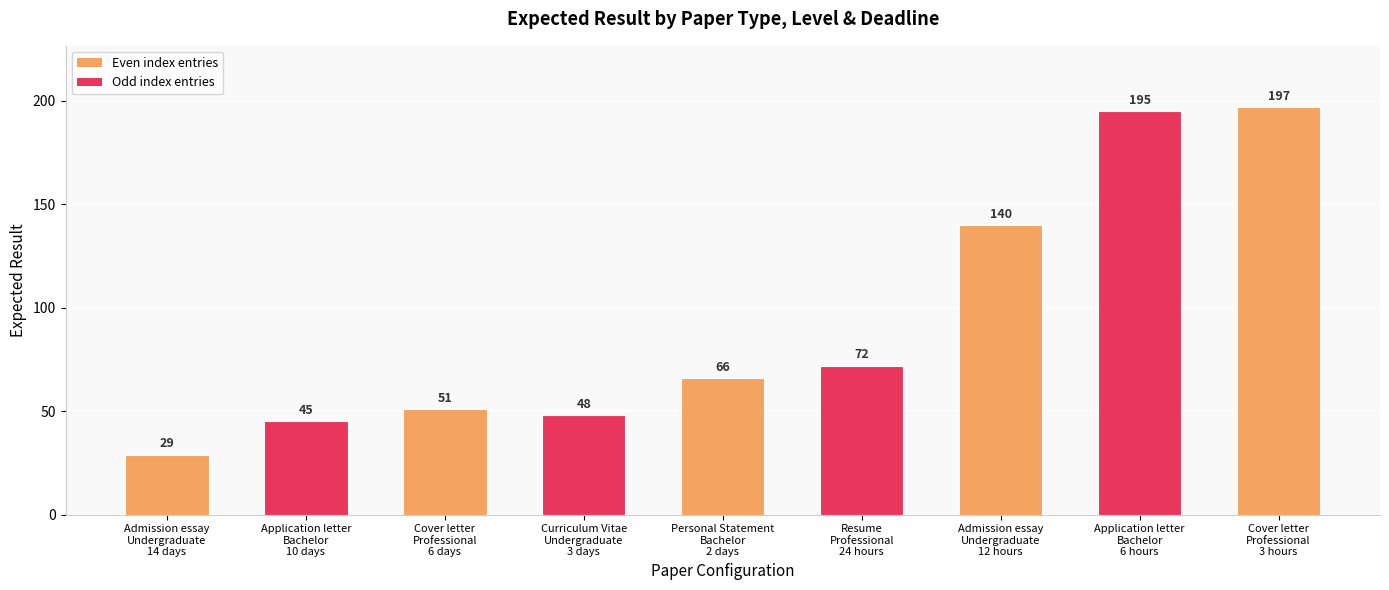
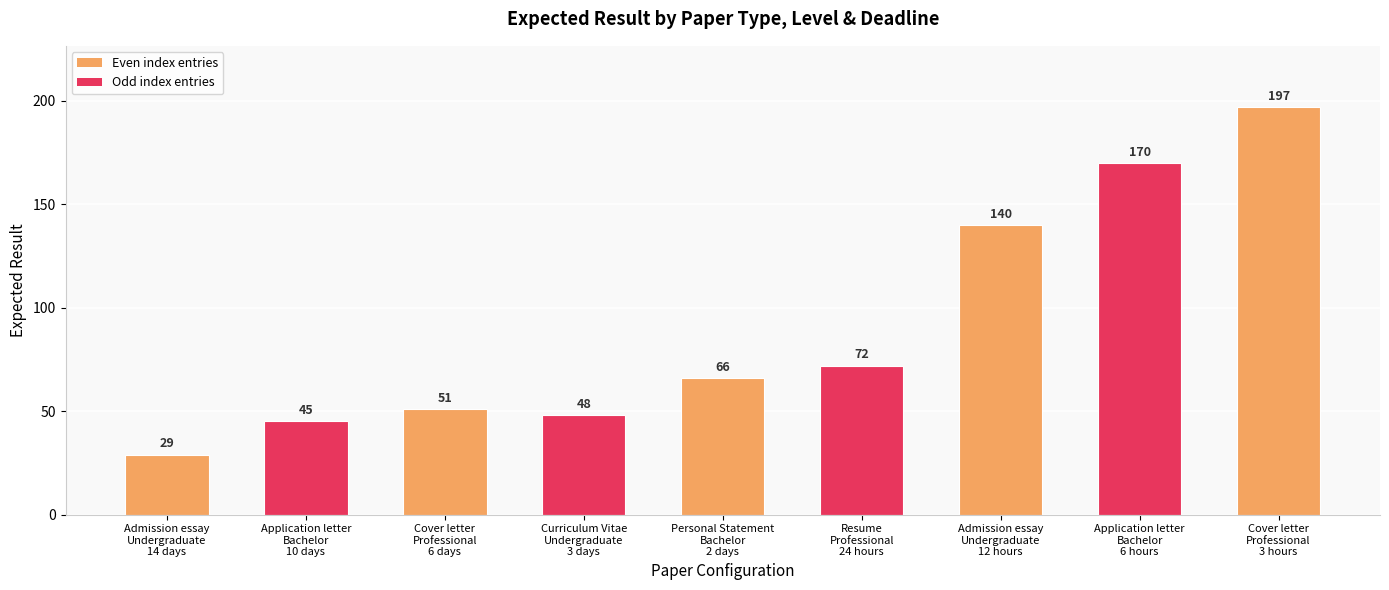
Application letter Bachelor 6 hours: 195 -> 170
